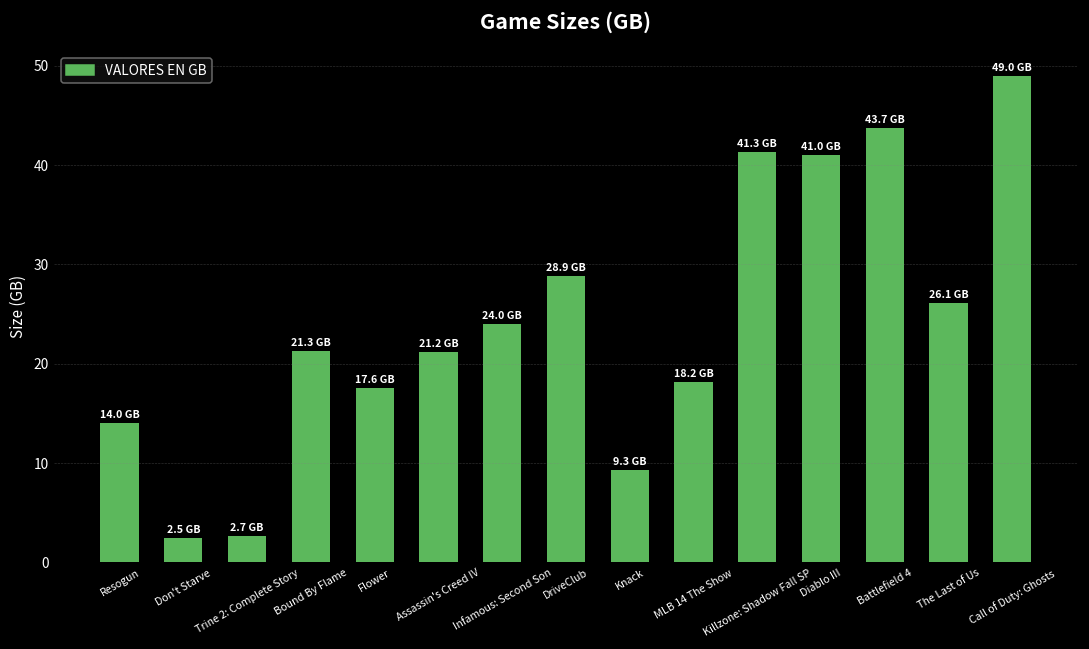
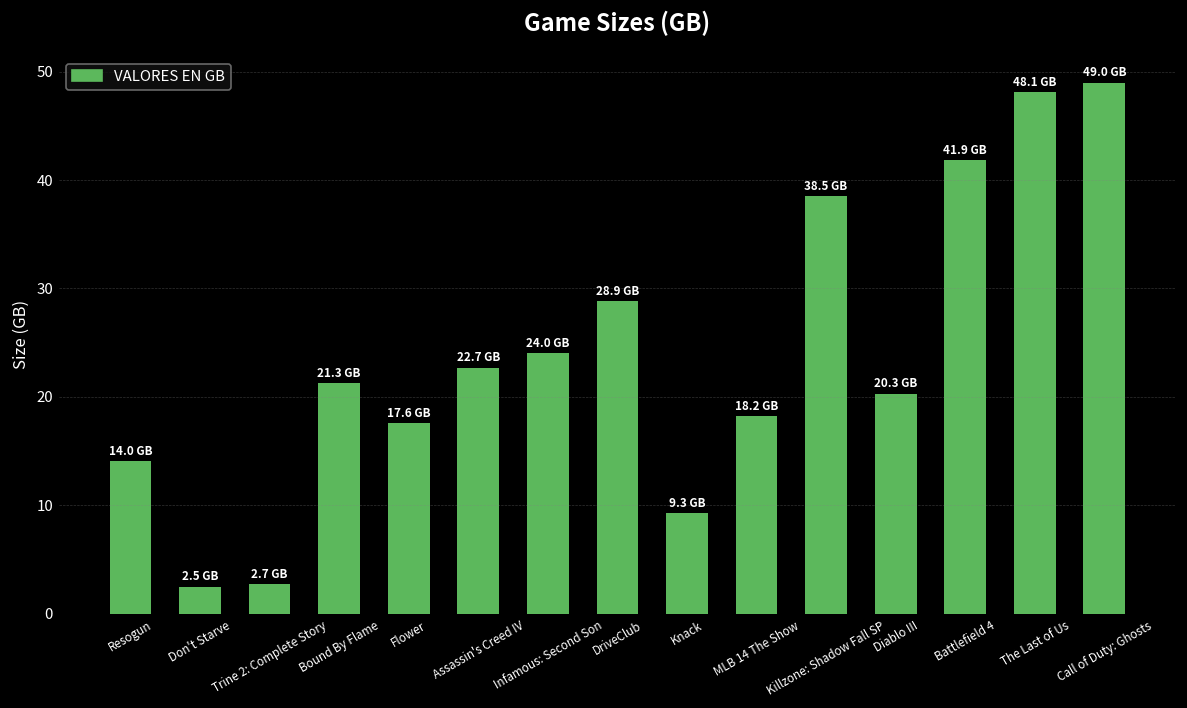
Assassin's Creed IV: 21.2 -> 22.7
Killzone: Shadow Fall SP: 41.3 -> 38.5
Diablo III: 41.0 -> 20.3
Battlefield 4: 43.7 -> 41.9
The Last of Us: 26.1 -> 48.1
